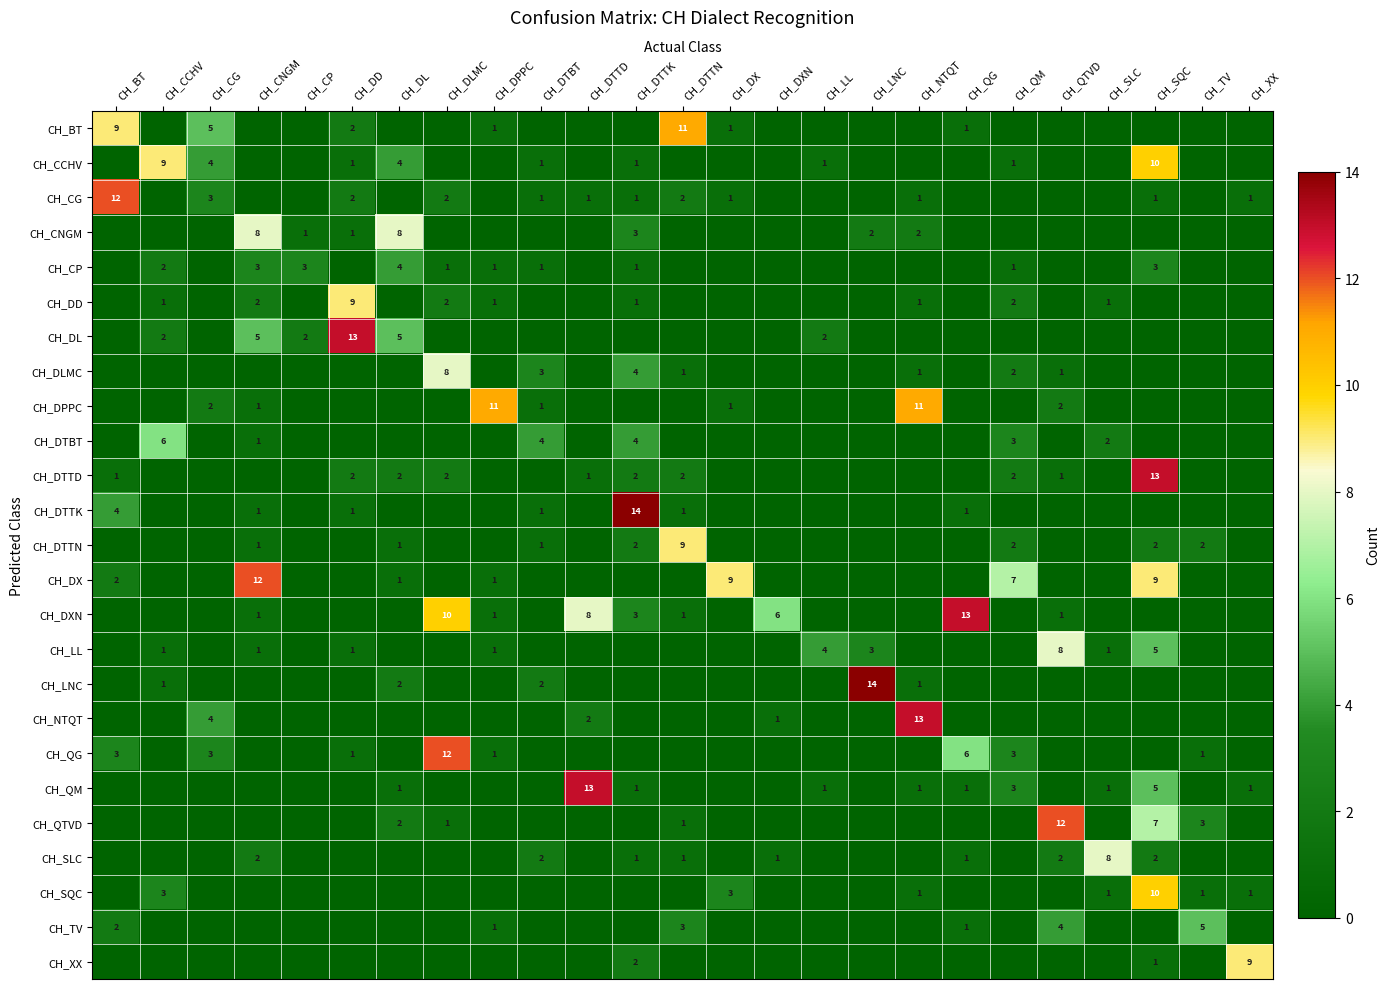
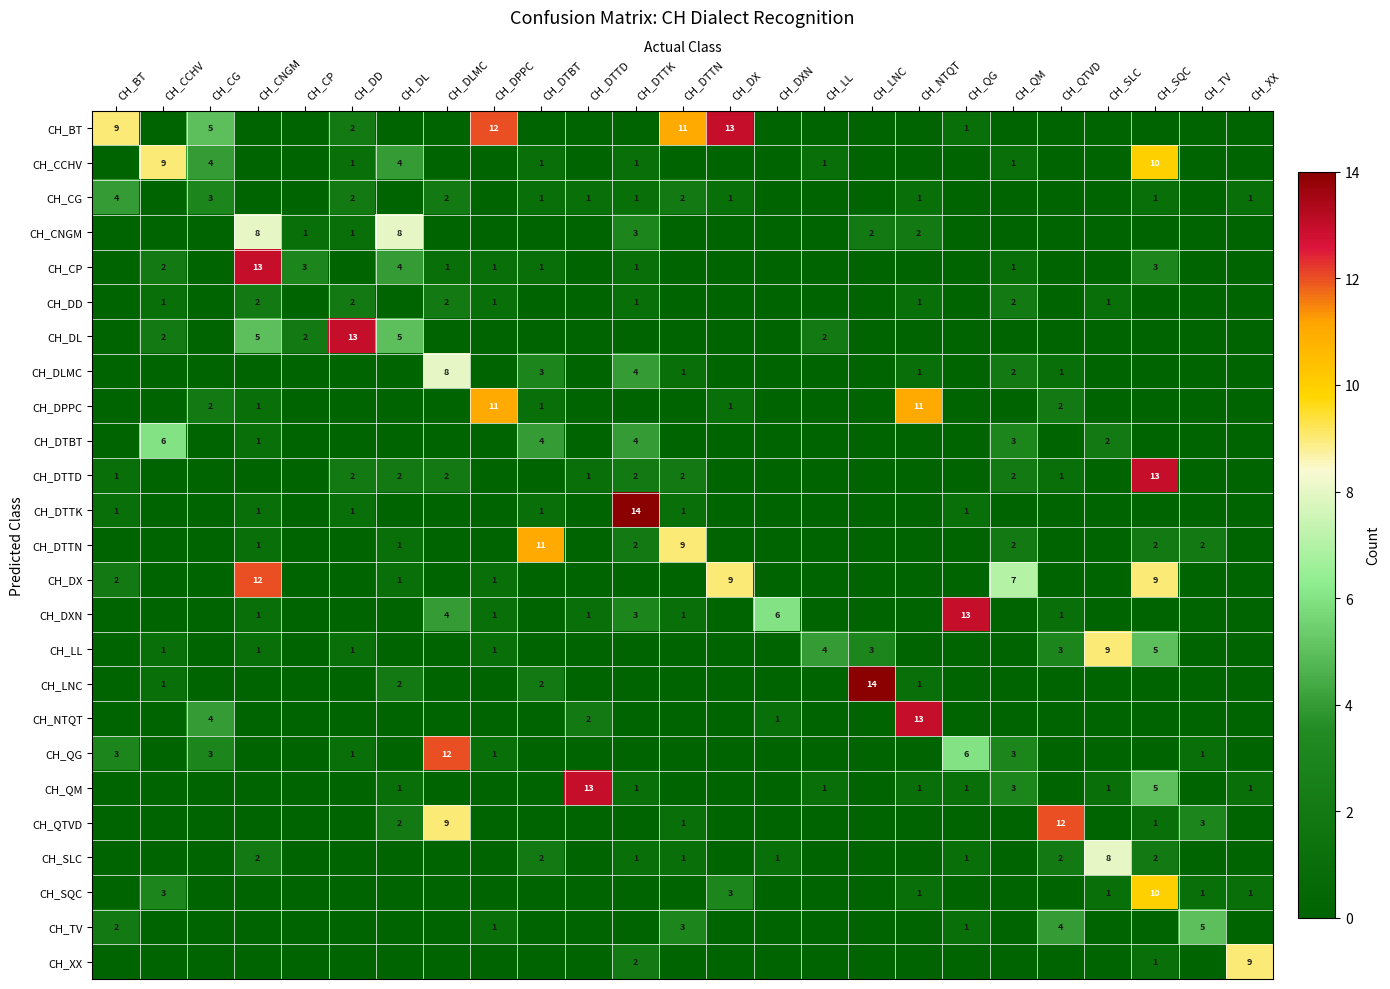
CH_BT, CH_DPPC: 1 -> 12
CH_BT, CH_DX: 1 -> 13
CH_CG, CH_BT: 12 -> 4
CH_CP, CH_CNGM: 3 -> 13
CH_DD, CH_DD: 9 -> 2
CH_DTTK, CH_BT: 4 -> 1
CH_DTTN, CH_DTBT: 1 -> 11
CH_DXN, CH_DLMC: 10 -> 4
CH_DXN, CH_DTTD: 8 -> 1
CH_LL, CH_QTVD: 8 -> 3
CH_LL, CH_SLC: 1 -> 9
CH_QTVD, CH_DLMC: 1 -> 9
CH_QTVD, CH_SQC: 7 -> 1
